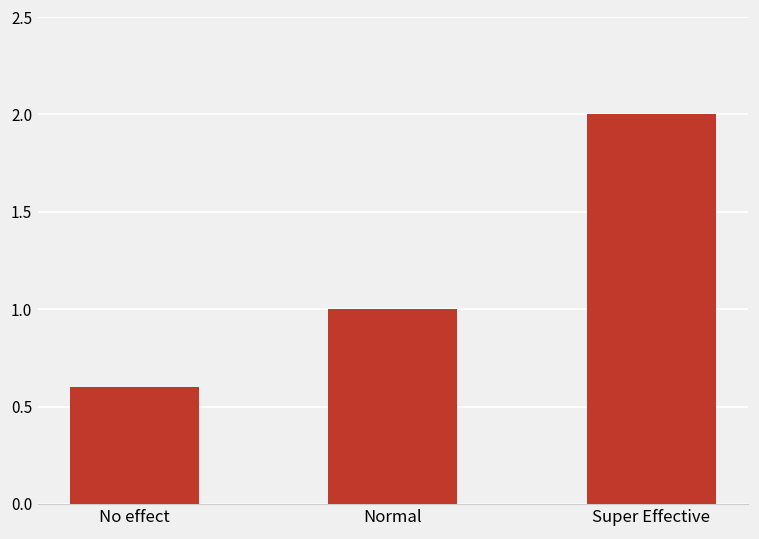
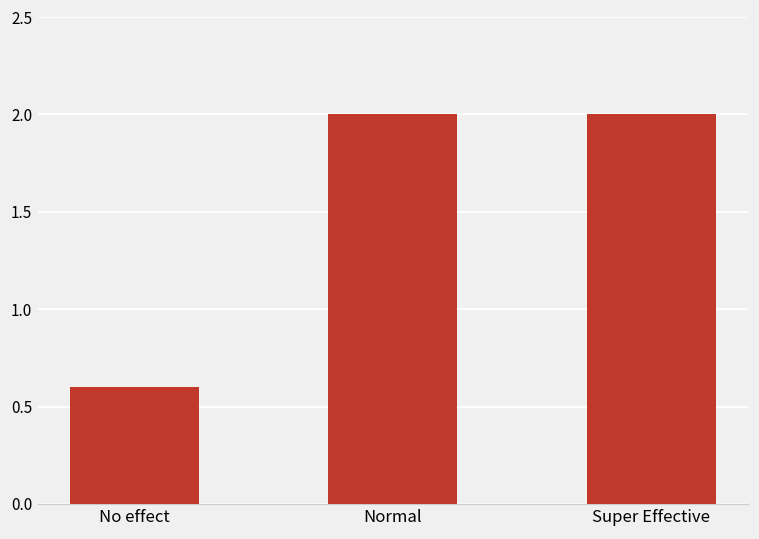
Normal: 1 -> 2
